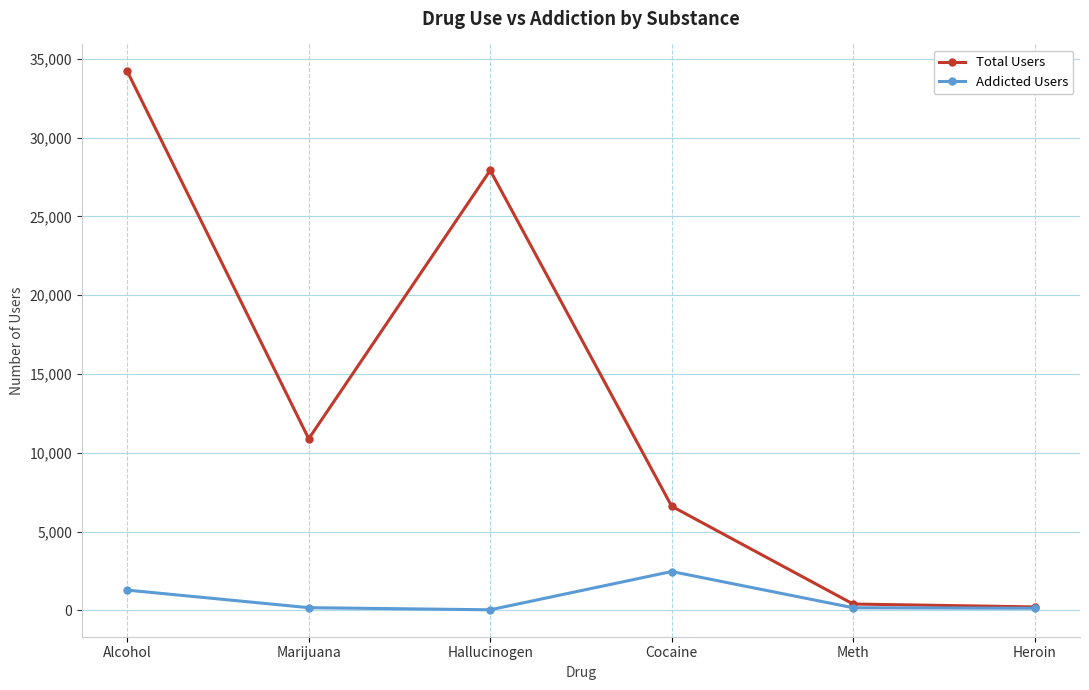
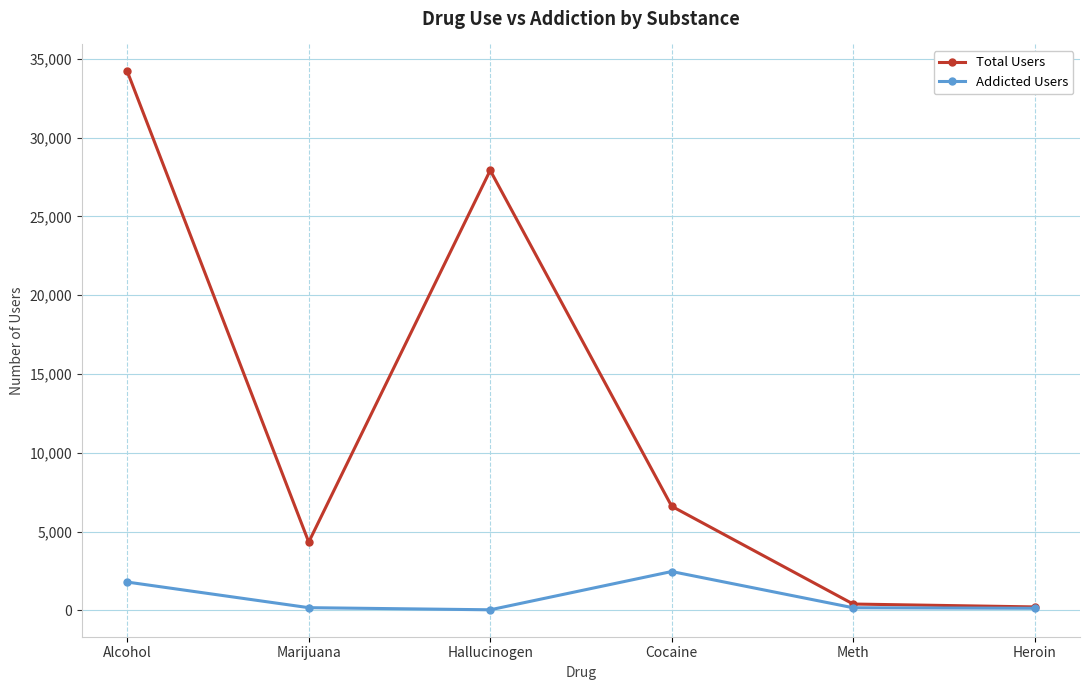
Addicted Users, Alcohol: 1,300 -> 1,800
Total Users, Marijuana: 10,900 -> 4,300
